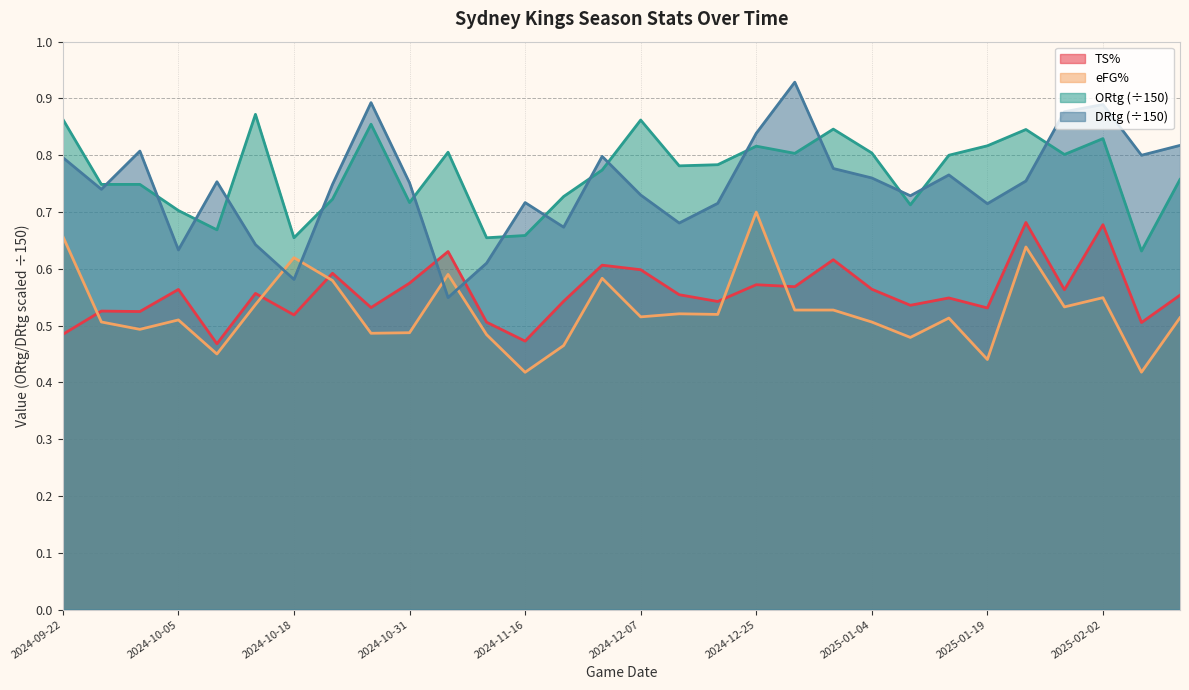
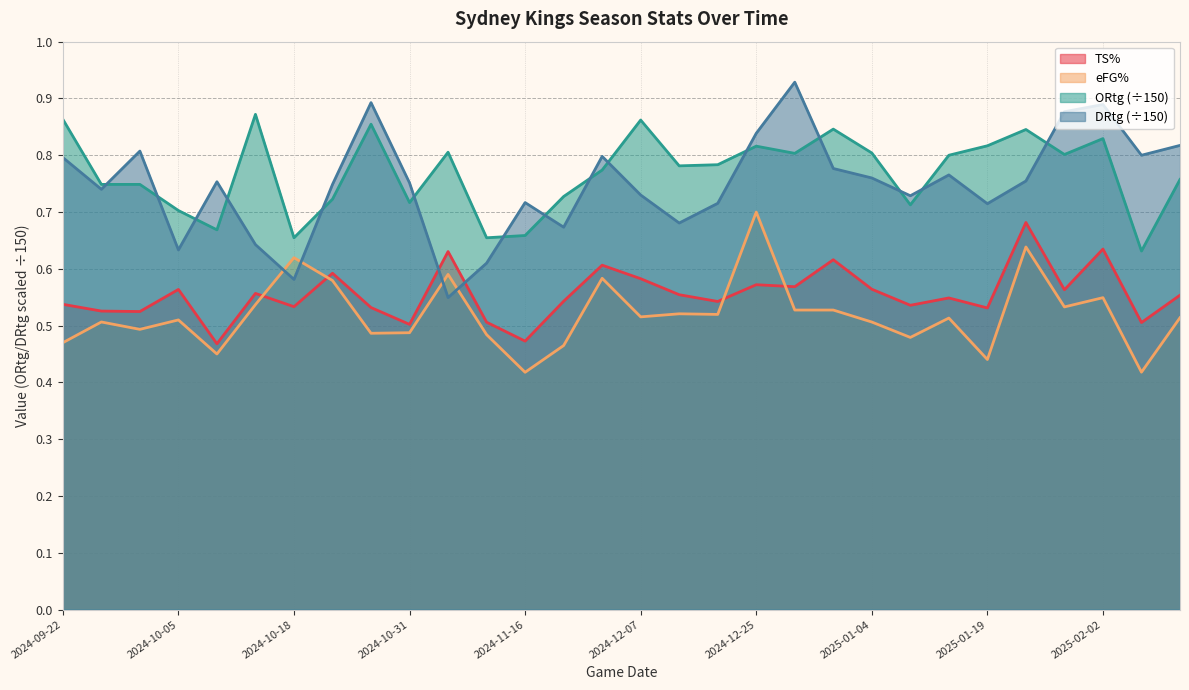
TS%, 2024-09-22: 0.48 -> 0.54
eFG%, 2024-09-22: 0.66 -> 0.47
TS%, 2024-10-18: 0.52 -> 0.53
TS%, 2024-10-31: 0.57 -> 0.50
TS%, 2024-12-07: 0.60 -> 0.58
TS%, 2025-02-02: 0.68 -> 0.63
